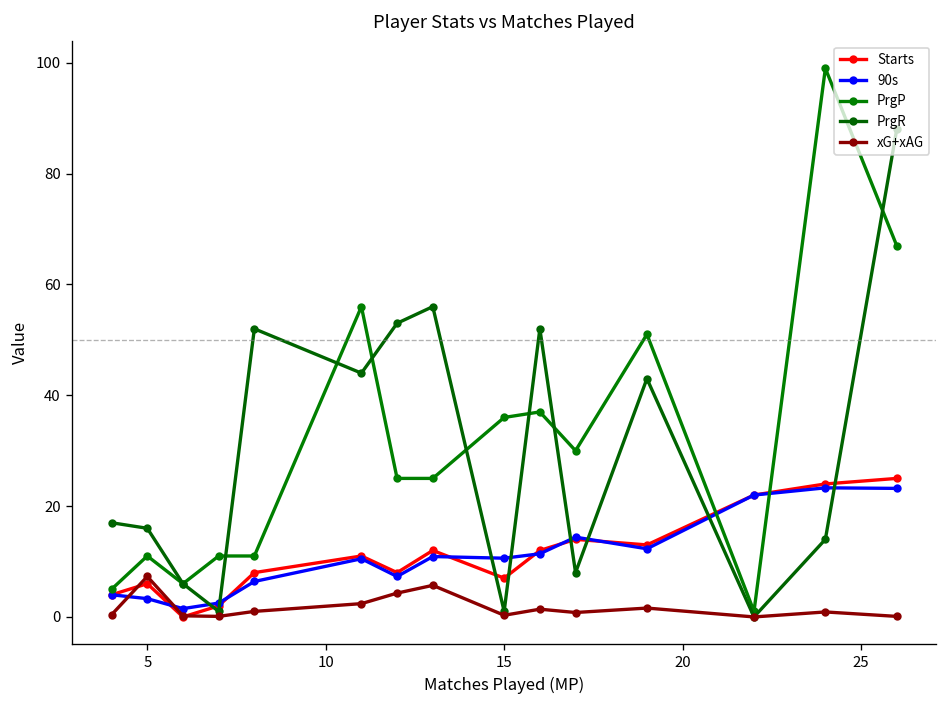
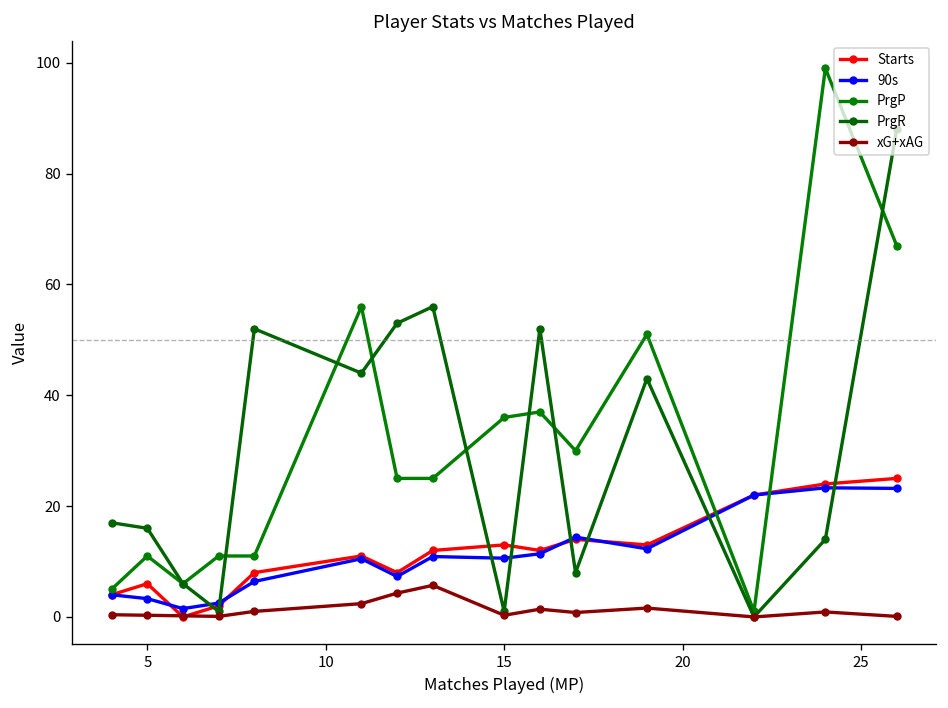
xG+xAG, 5: 7 -> 0
Starts, 15: 7 -> 13
